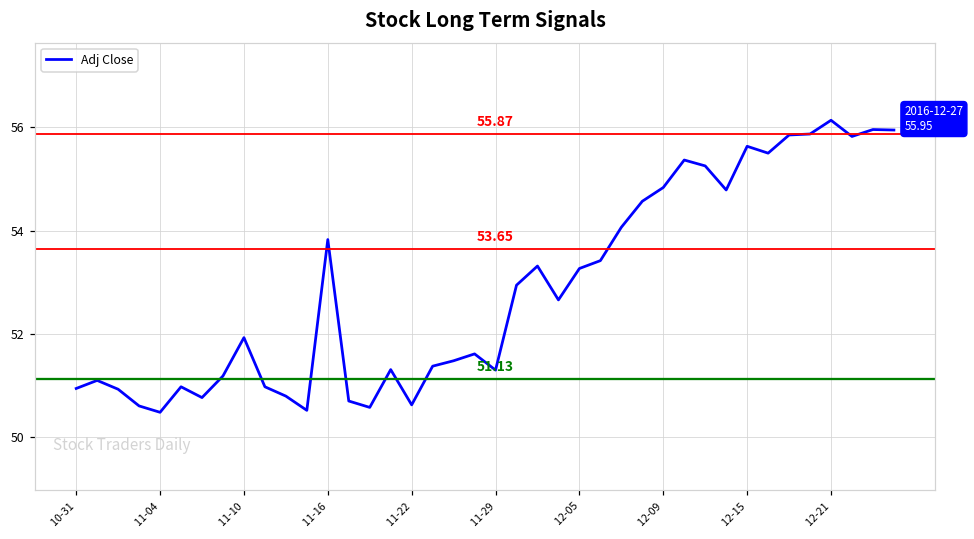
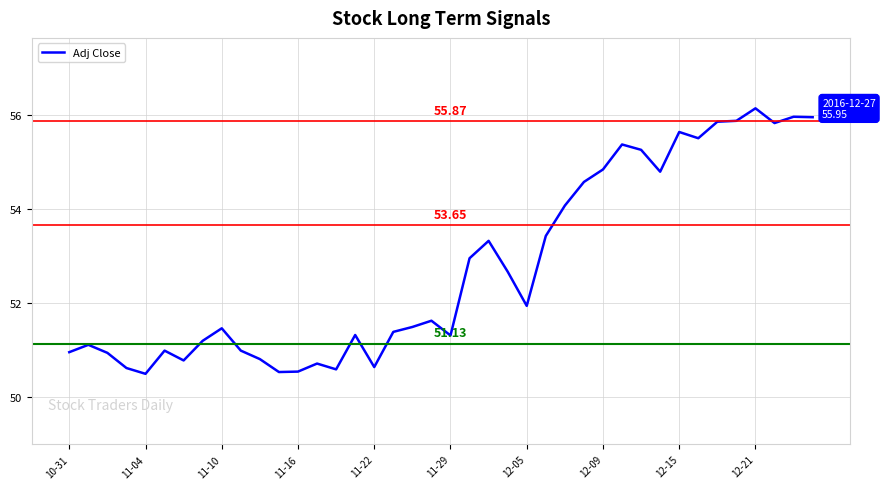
11-10: 51.9 -> 51.5
11-16: 53.8 -> 50.5
12-05: 53.3 -> 51.9
